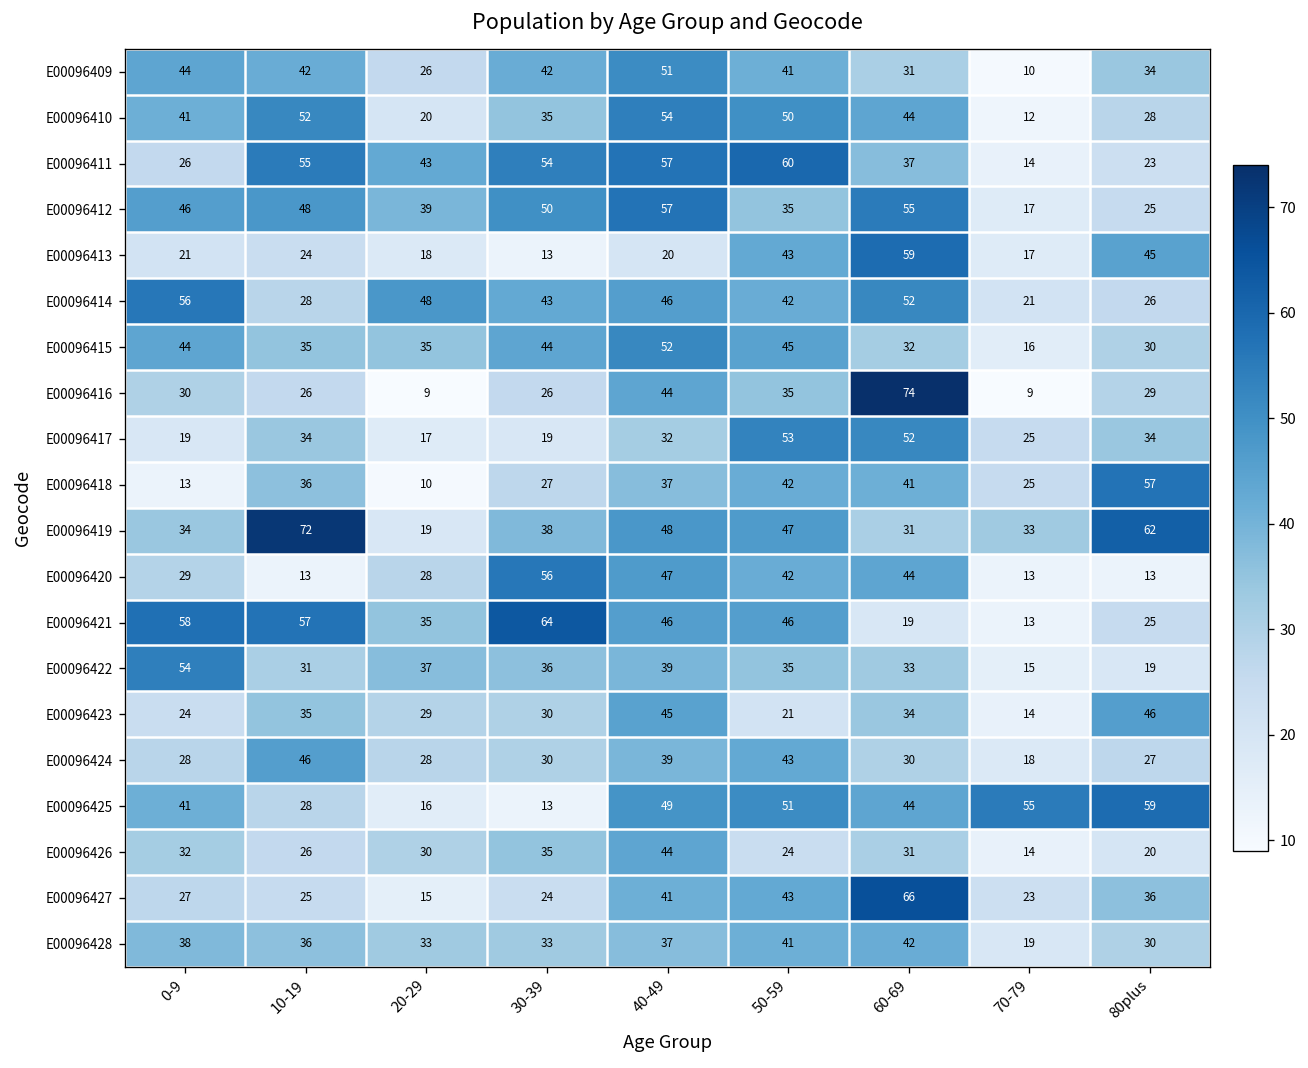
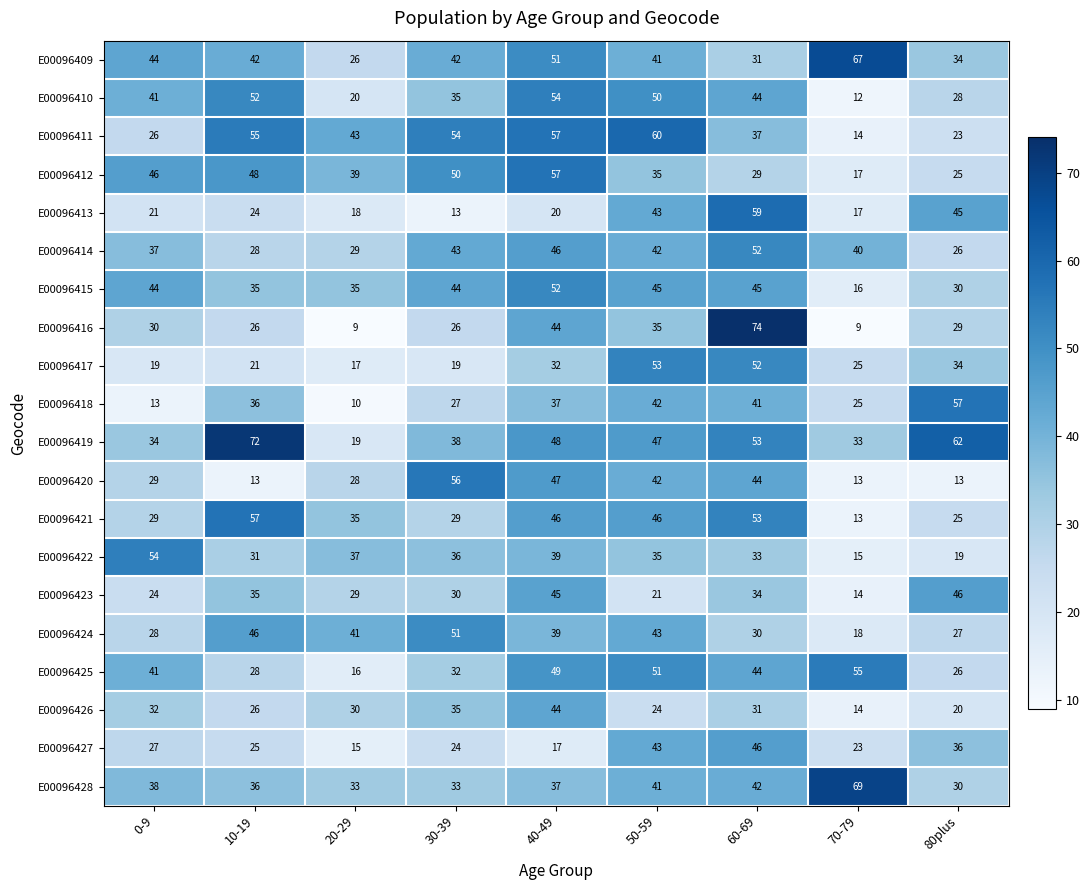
E00096409, 70-79: 10 -> 67
E00096412, 60-69: 55 -> 29
E00096414, 0-9: 56 -> 37
E00096414, 20-29: 48 -> 29
E00096414, 70-79: 21 -> 40
E00096415, 60-69: 32 -> 45
E00096417, 10-19: 34 -> 21
E00096419, 60-69: 31 -> 53
E00096421, 0-9: 58 -> 29
E00096421, 30-39: 64 -> 29
E00096421, 60-69: 19 -> 53
E00096424, 20-29: 28 -> 41
E00096424, 30-39: 30 -> 51
E00096425, 30-39: 13 -> 32
E00096425, 80plus: 59 -> 26
E00096427, 40-49: 41 -> 17
E00096427, 60-69: 66 -> 46
E00096428, 70-79: 19 -> 69
